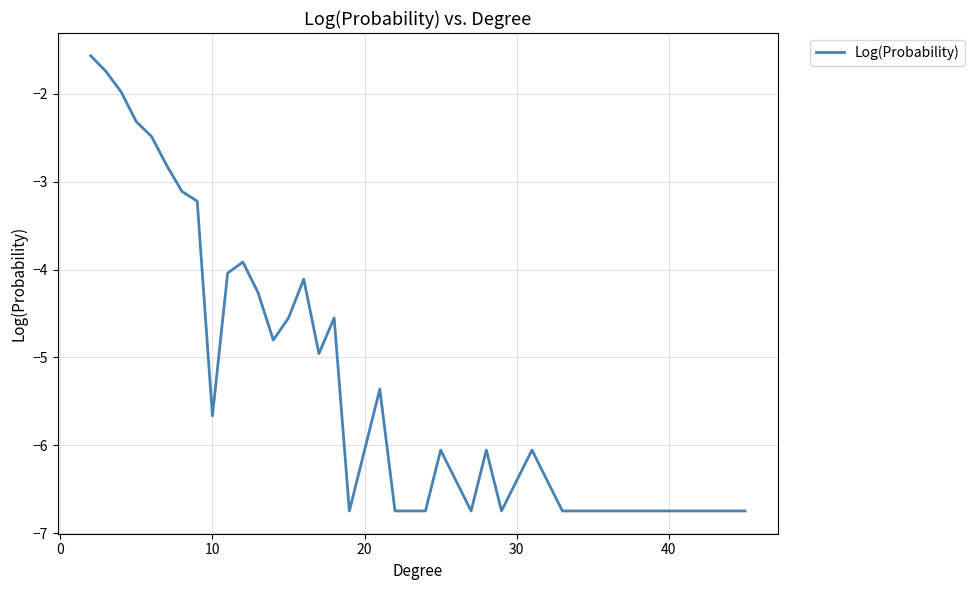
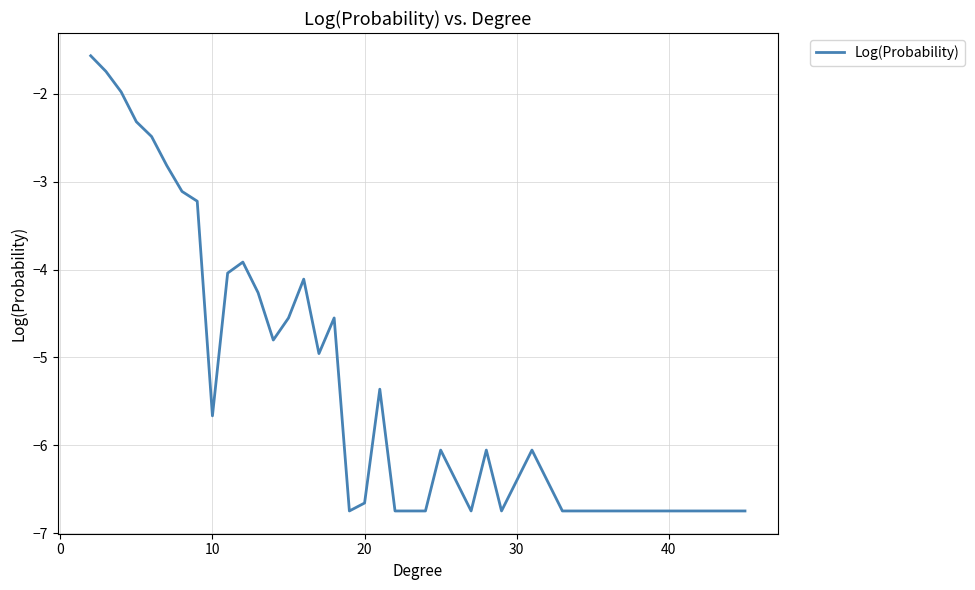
20: -6.1 -> -6.7
